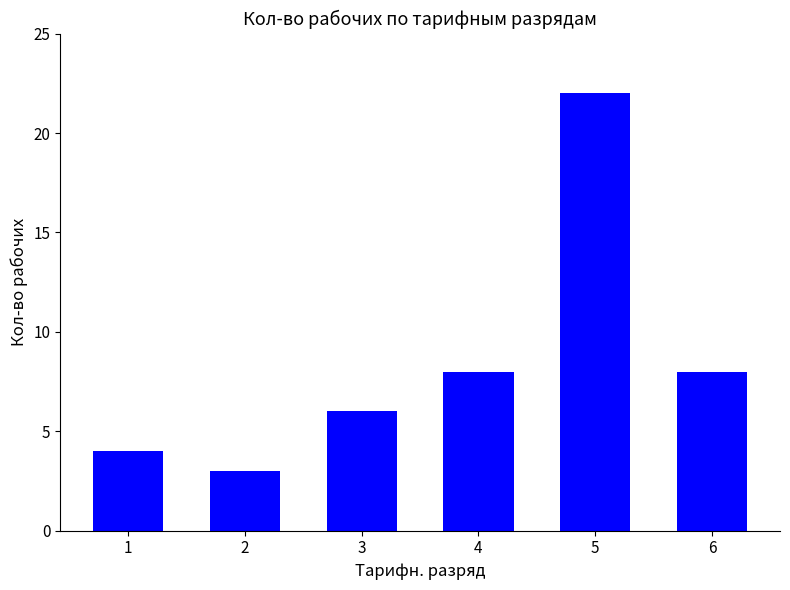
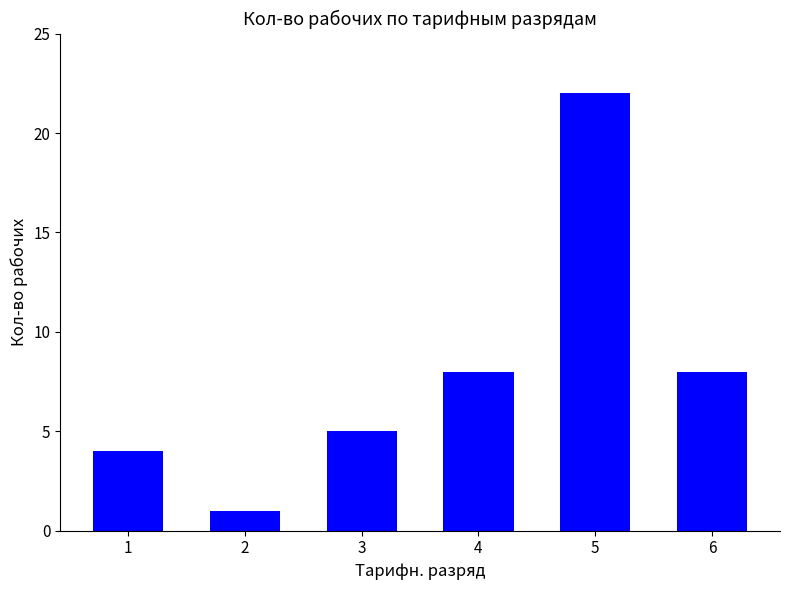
2: 3 -> 1
3: 6 -> 5
